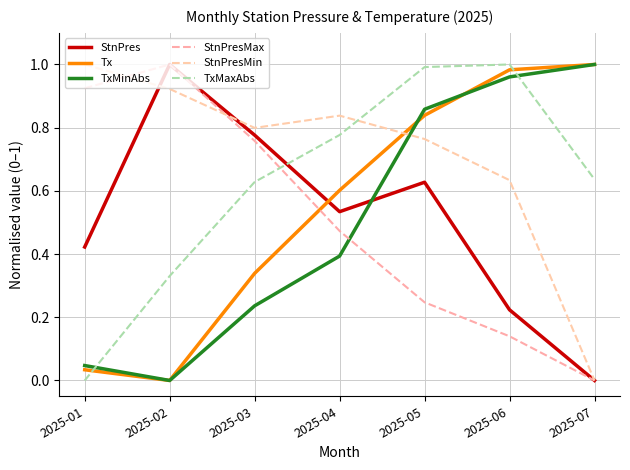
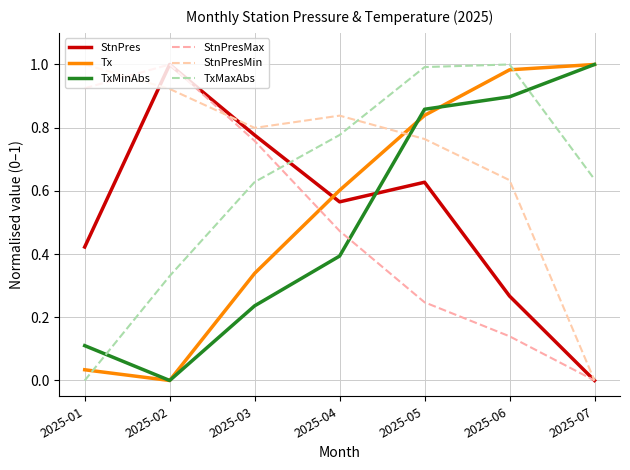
TxMinAbs, 2025-01: 0.05 -> 0.11
StnPres, 2025-04: 0.53 -> 0.57
StnPres, 2025-06: 0.22 -> 0.27
TxMinAbs, 2025-06: 0.96 -> 0.90
